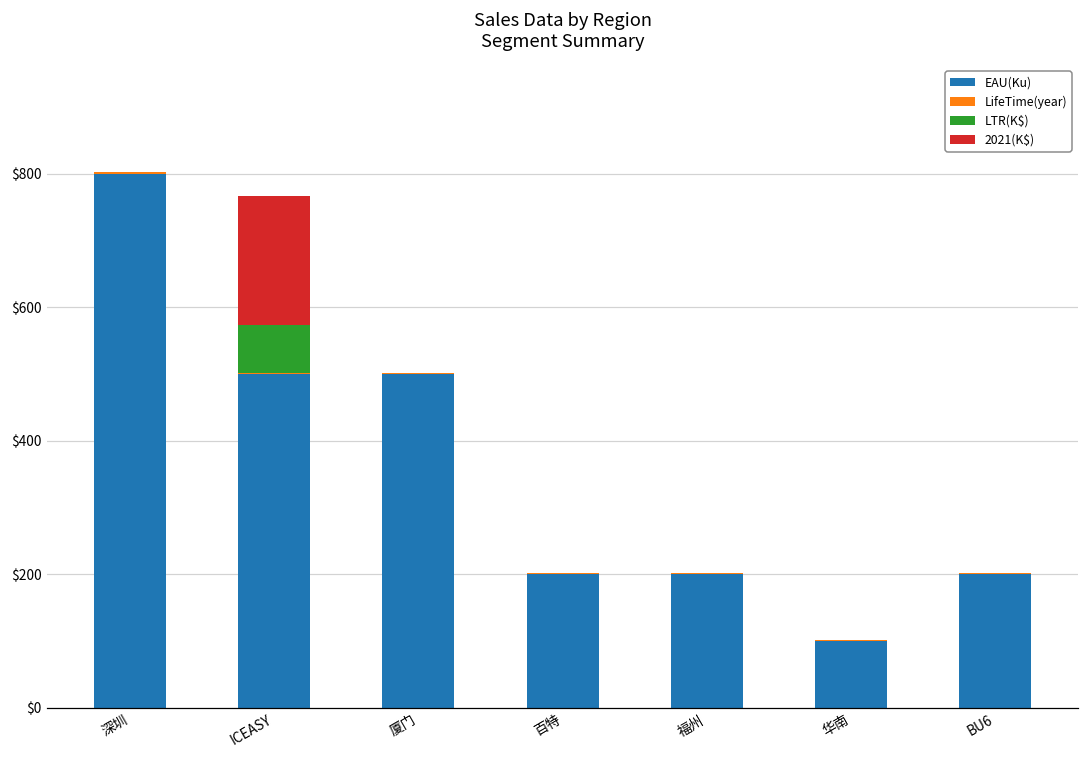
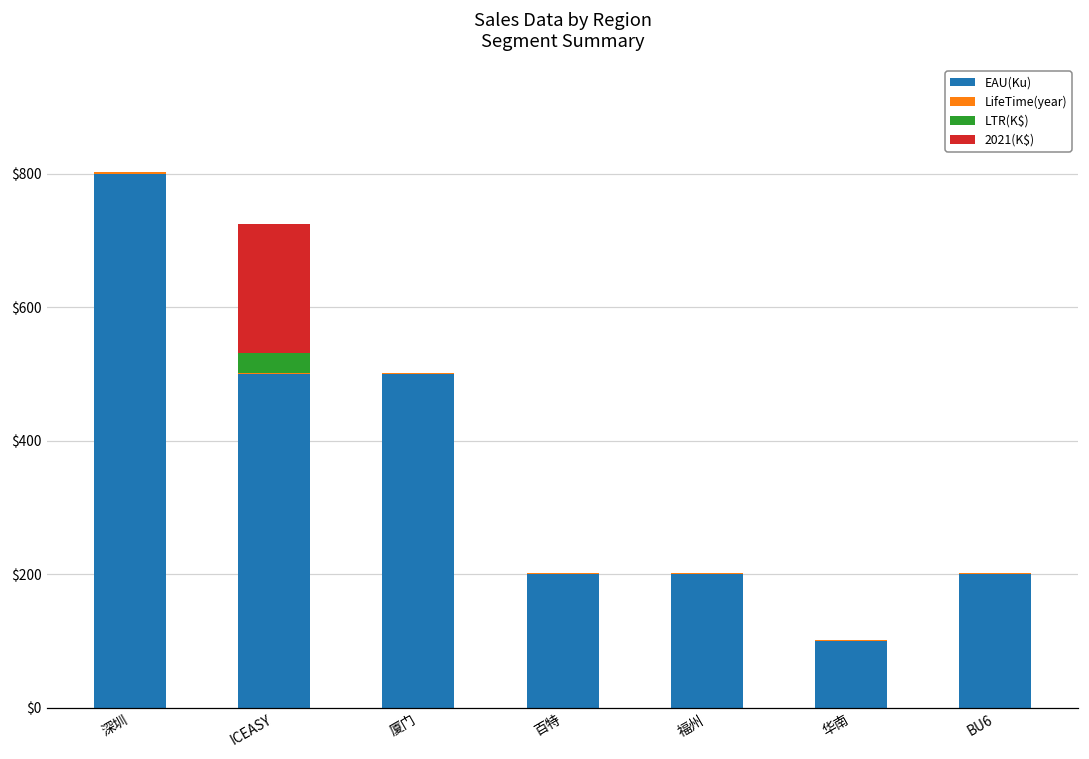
LTR(K$), ICEASY: $70 -> $30
